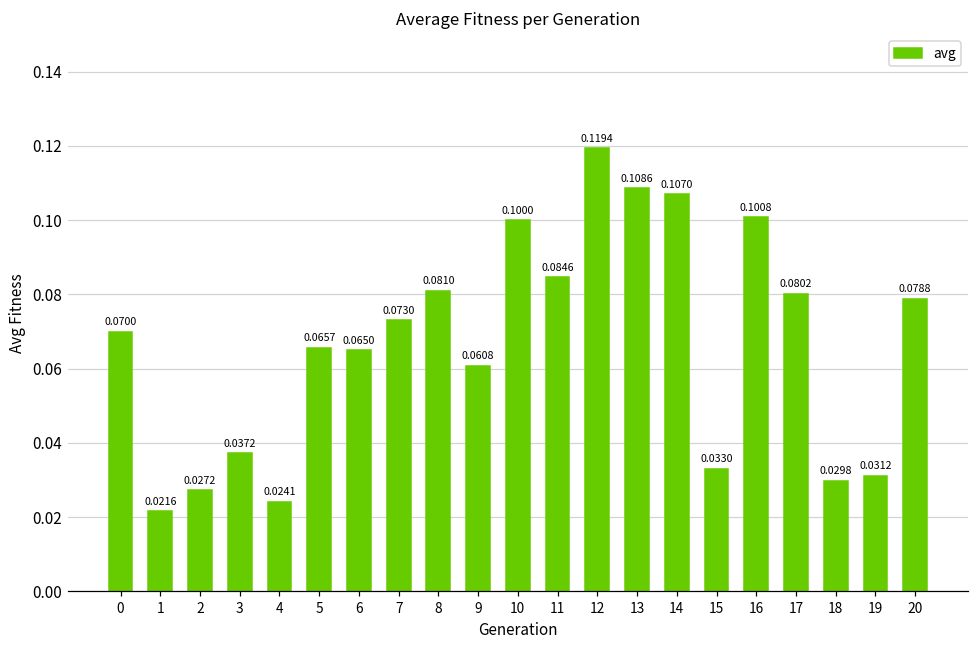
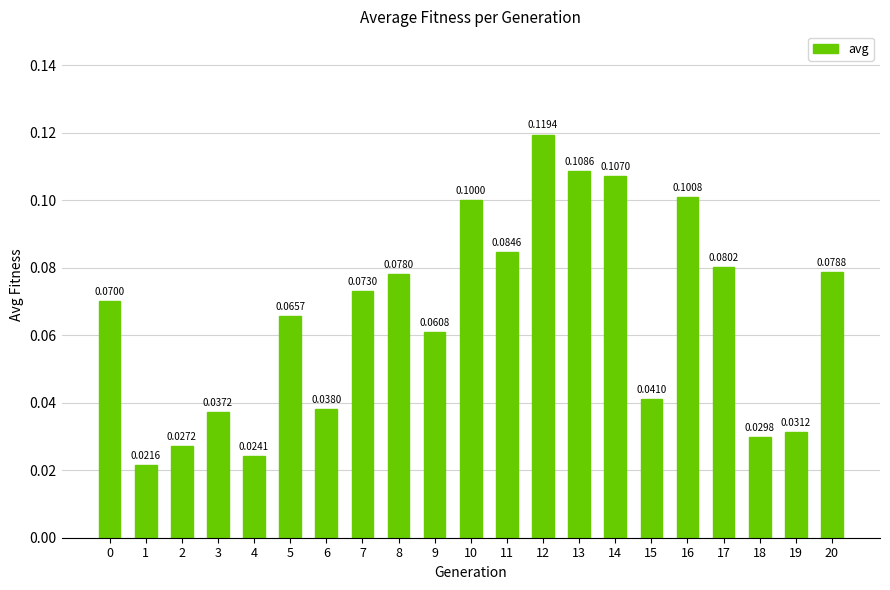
6: 0.0650 -> 0.0380
8: 0.0810 -> 0.0780
15: 0.0330 -> 0.0410
